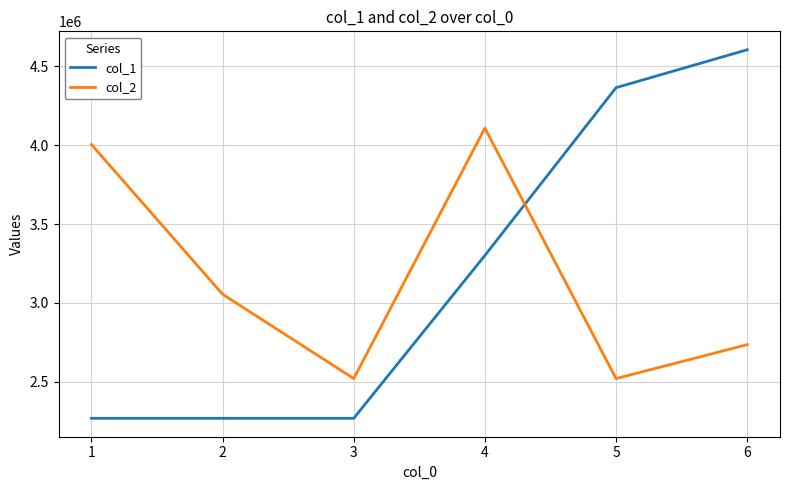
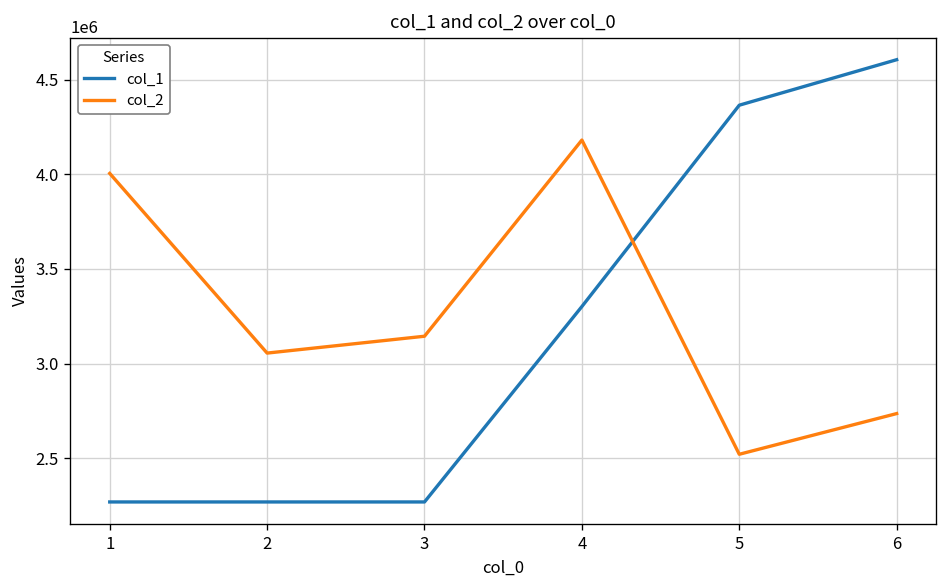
col_2, 3: 2520000 -> 3140000
col_2, 4: 4110000 -> 4180000
